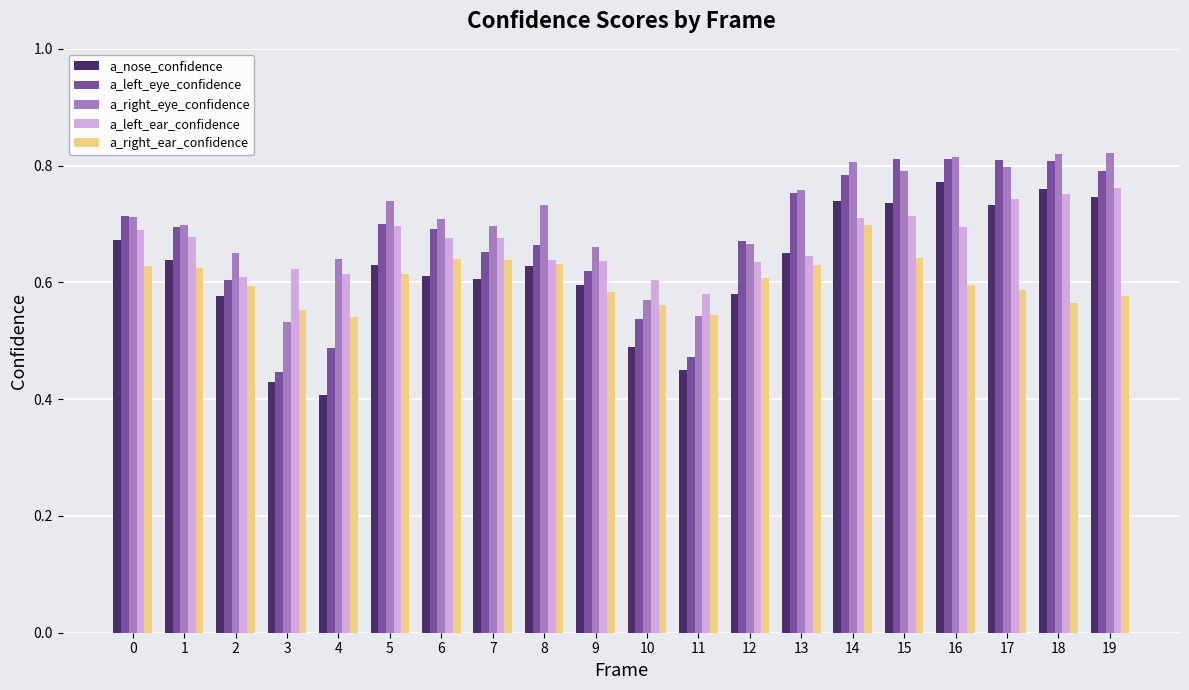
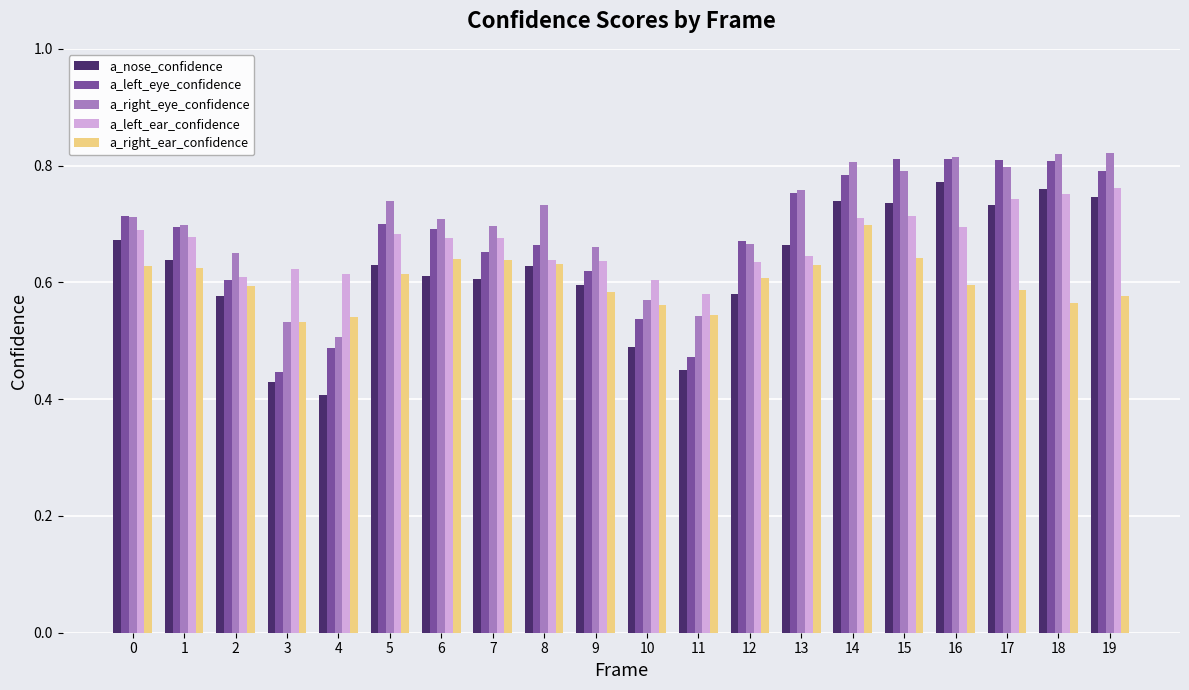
a_right_ear_confidence, 3: 0.55 -> 0.53
a_right_eye_confidence, 4: 0.64 -> 0.51
a_left_ear_confidence, 5: 0.70 -> 0.68
a_nose_confidence, 13: 0.65 -> 0.66
